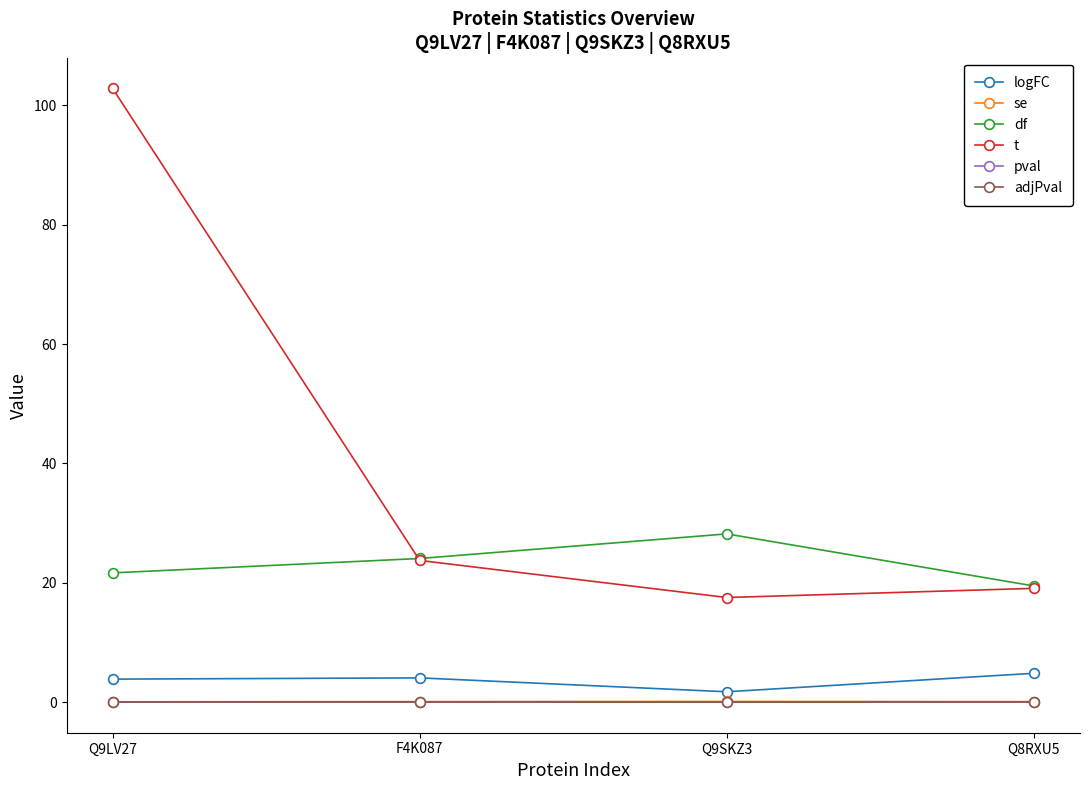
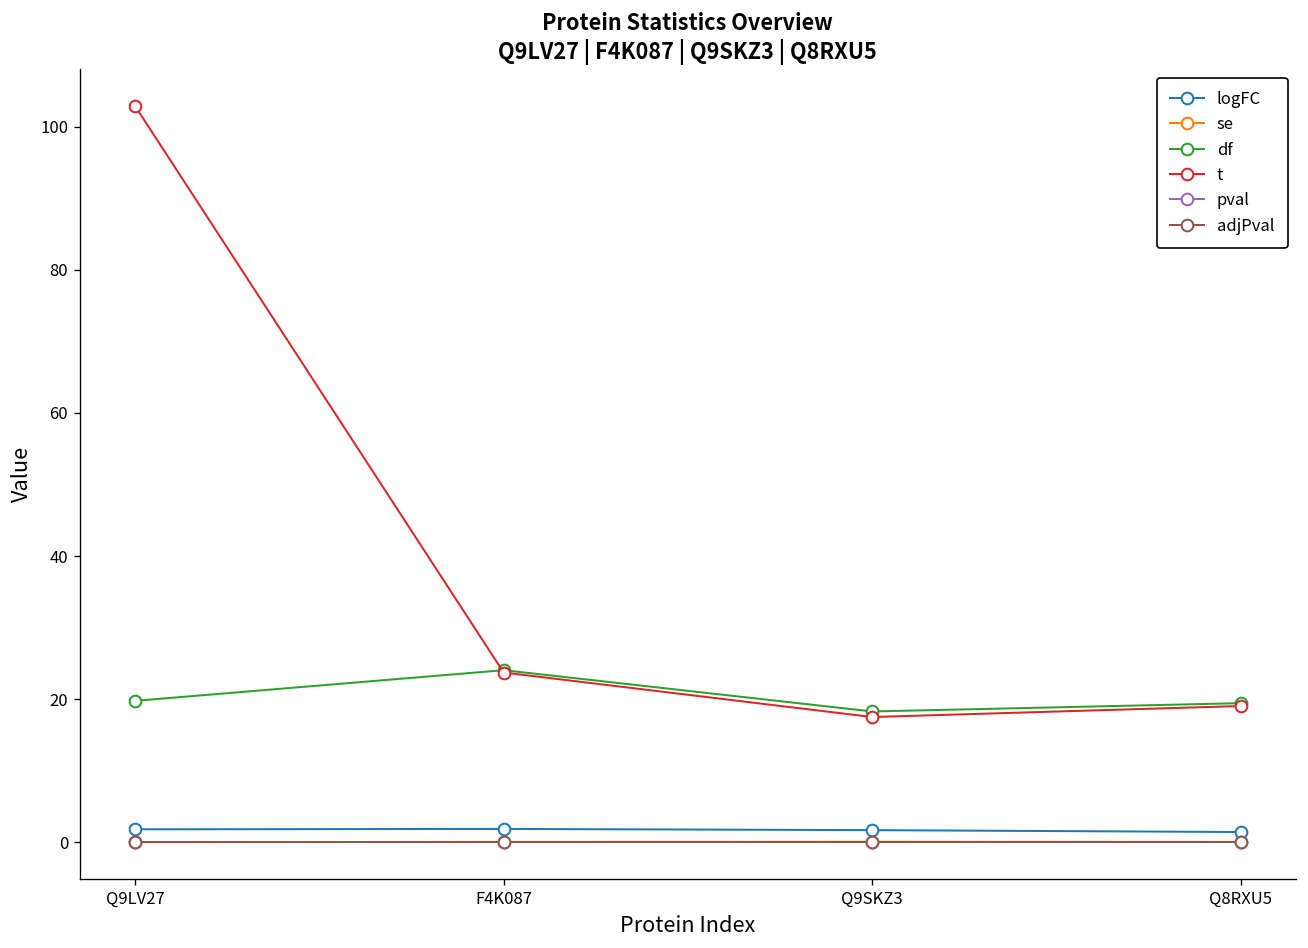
logFC, Q9LV27: 4 -> 2
df, Q9LV27: 22 -> 20
logFC, F4K087: 4 -> 2
df, Q9SKZ3: 28 -> 18
logFC, Q8RXU5: 5 -> 1
